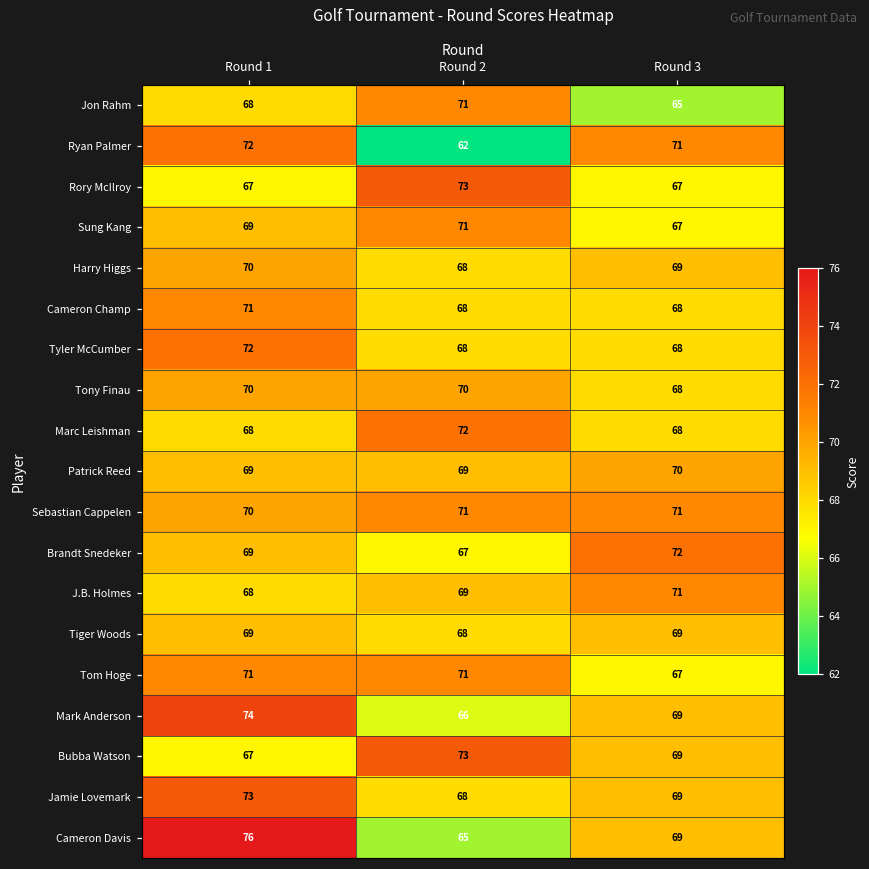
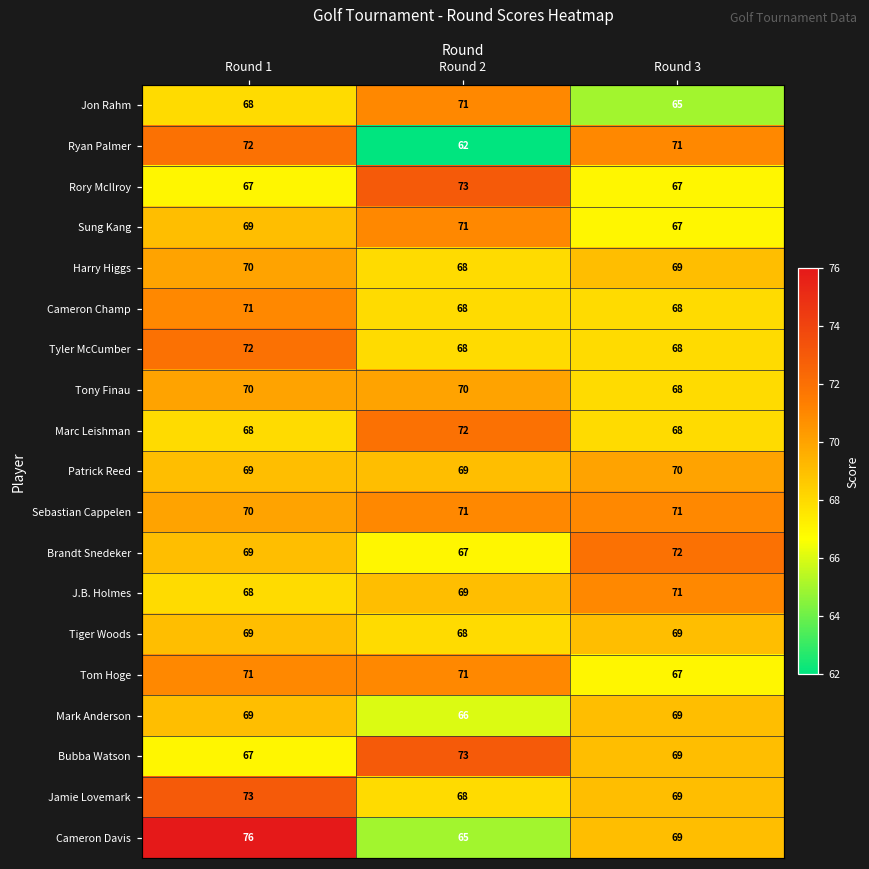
Mark Anderson, Round 1: 74 -> 69
